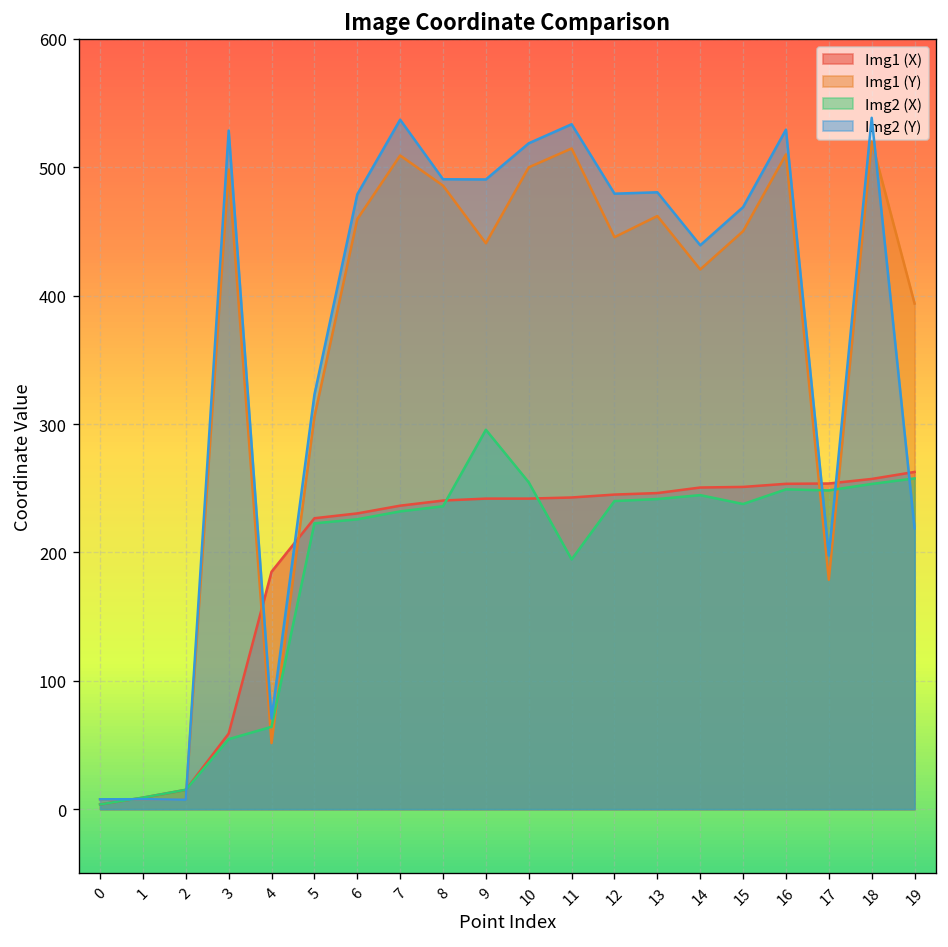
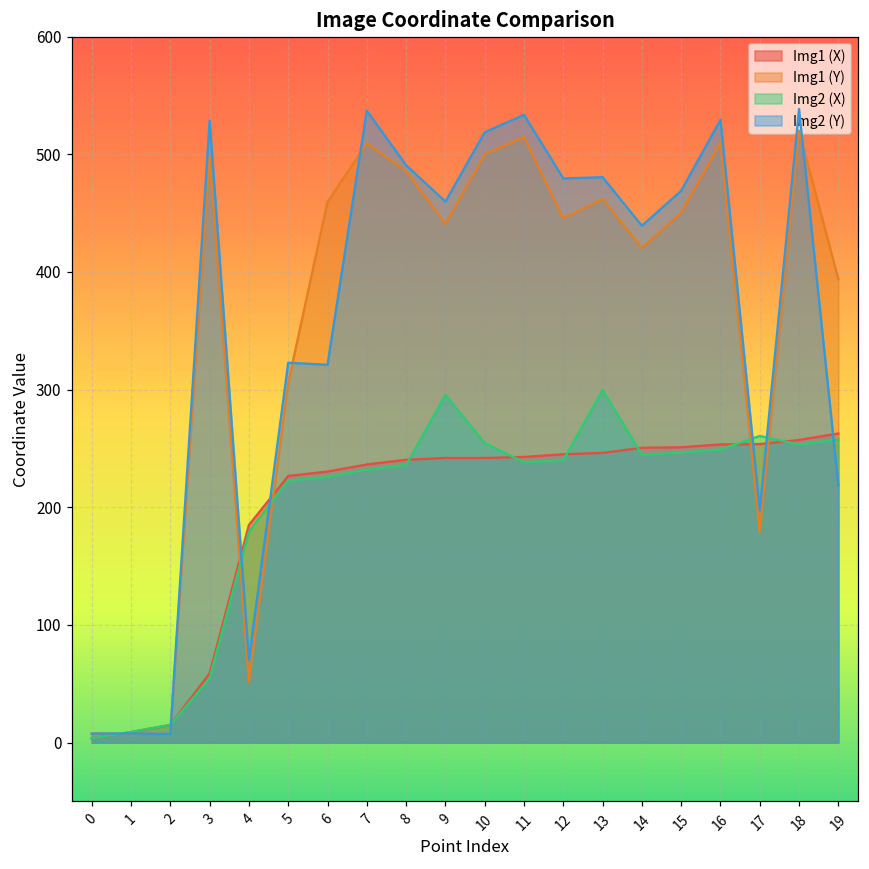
Img2 (X), 4: 64 -> 179
Img2 (Y), 6: 479 -> 321
Img2 (Y), 9: 491 -> 460
Img2 (X), 11: 195 -> 238
Img2 (X), 13: 242 -> 300
Img2 (X), 15: 238 -> 246
Img2 (X), 17: 248 -> 261
